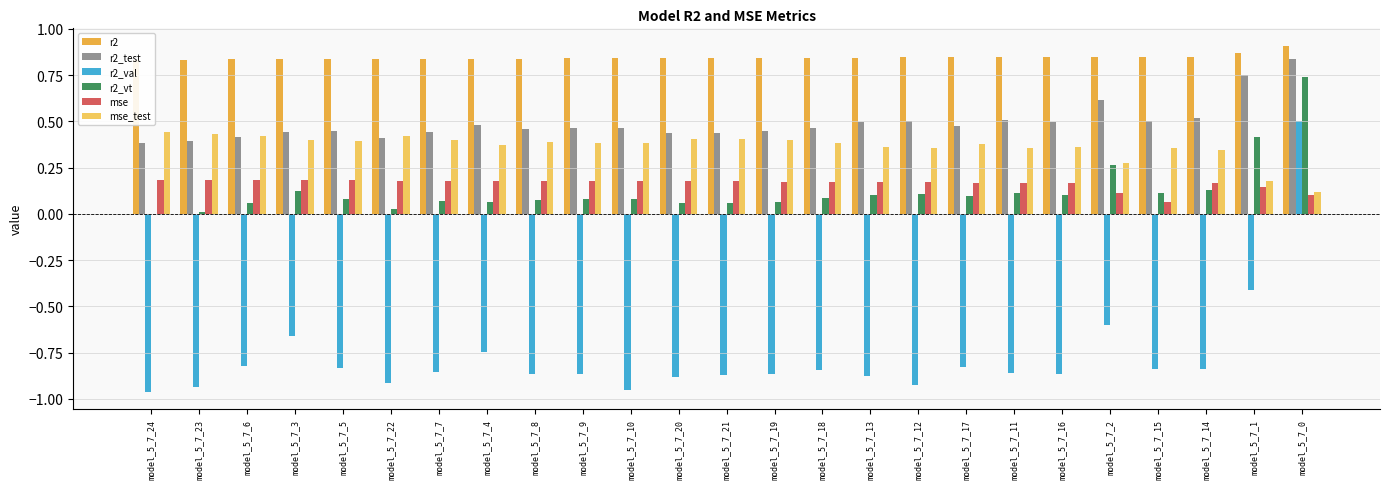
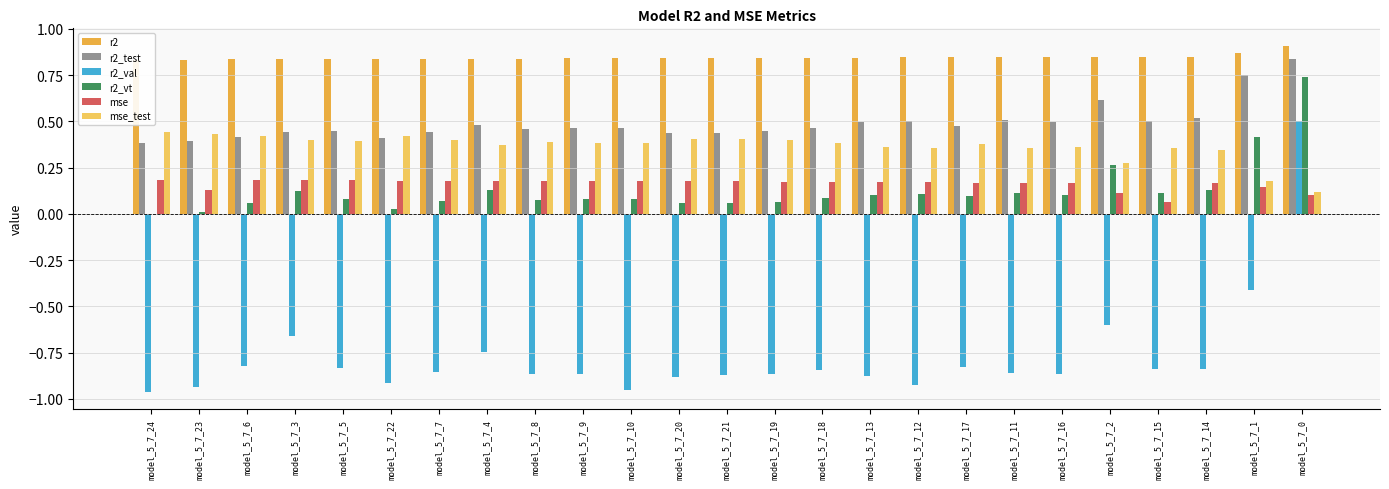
mse, model_5_7_23: 0.18 -> 0.13
r2_vt, model_5_7_4: 0.06 -> 0.13
